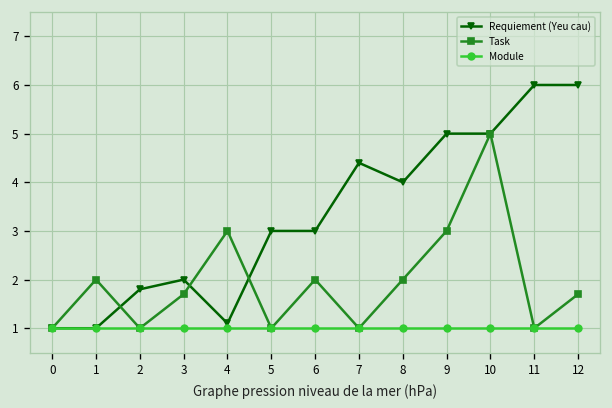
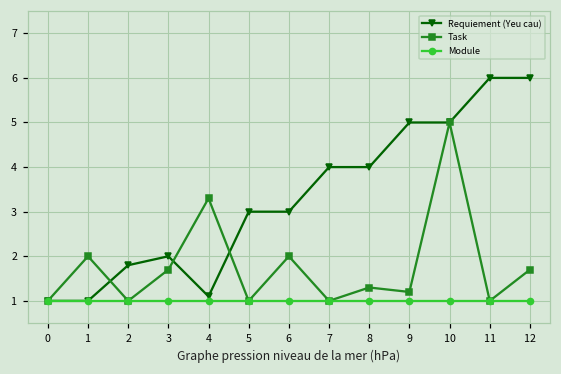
Task, 4: 3.0 -> 3.3
Requiement (Yeu cau), 7: 4.4 -> 4.0
Task, 8: 2.0 -> 1.3
Task, 9: 3.0 -> 1.2
